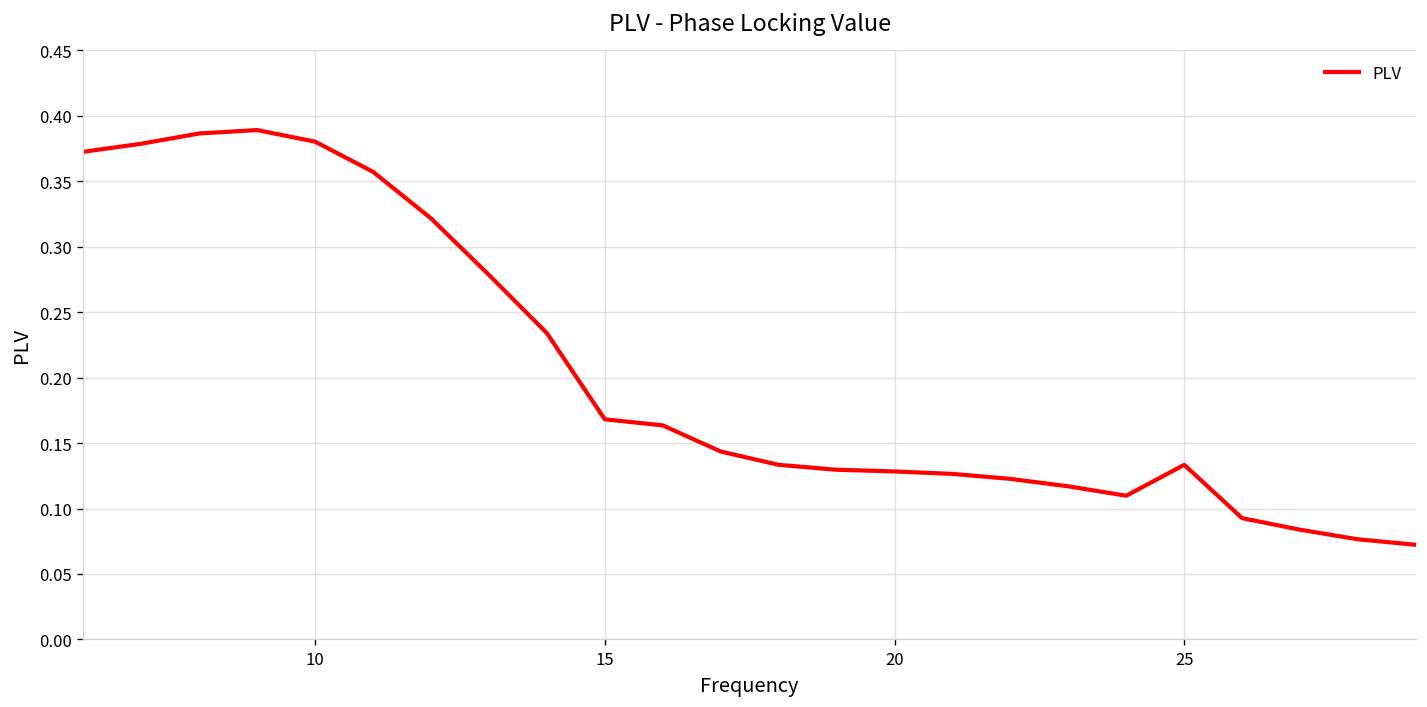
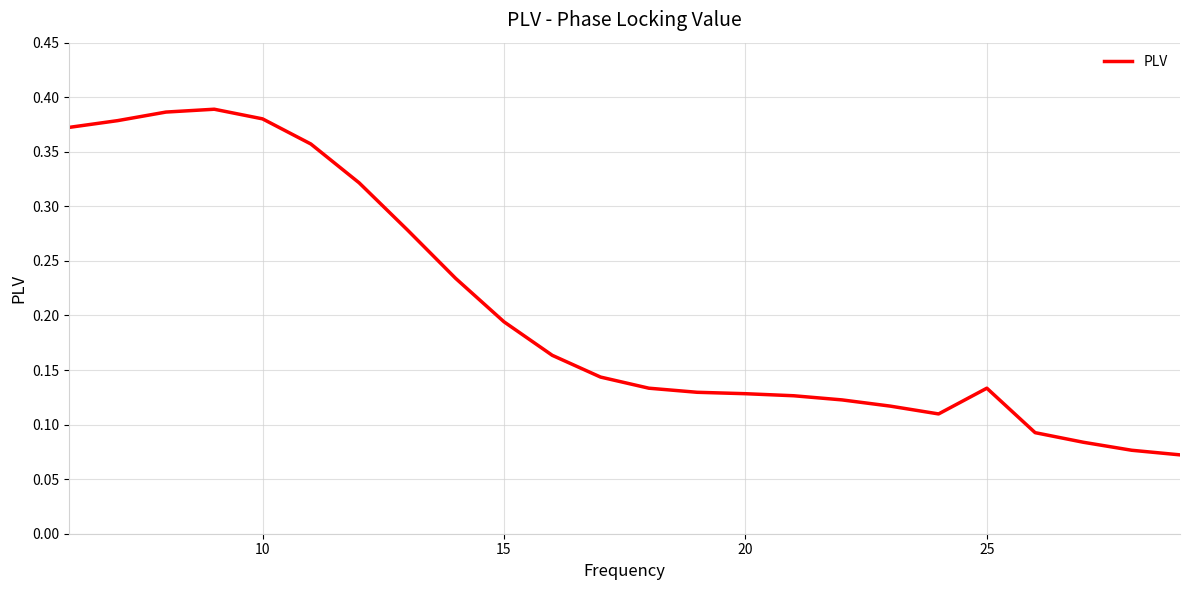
15: 0.168 -> 0.194
